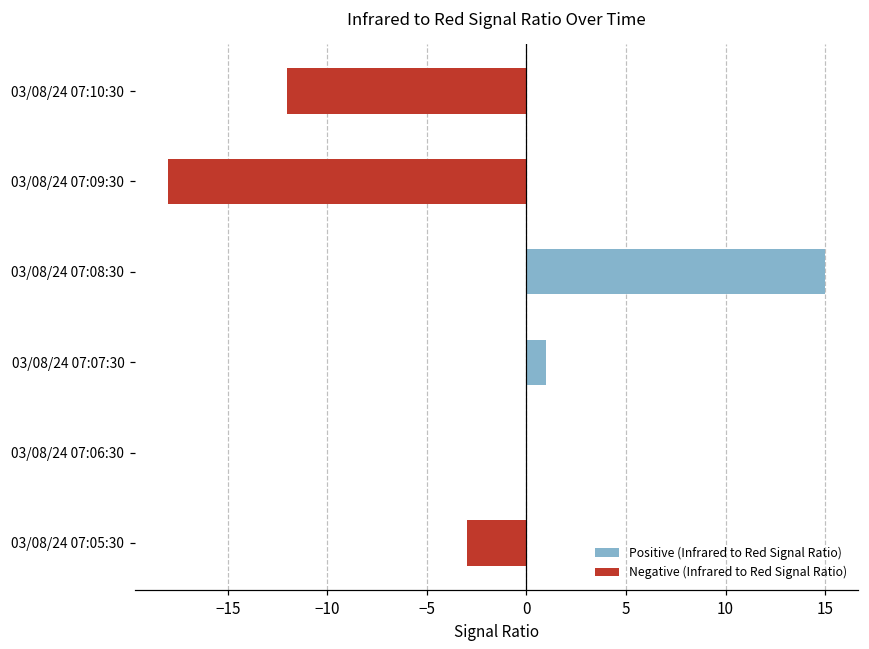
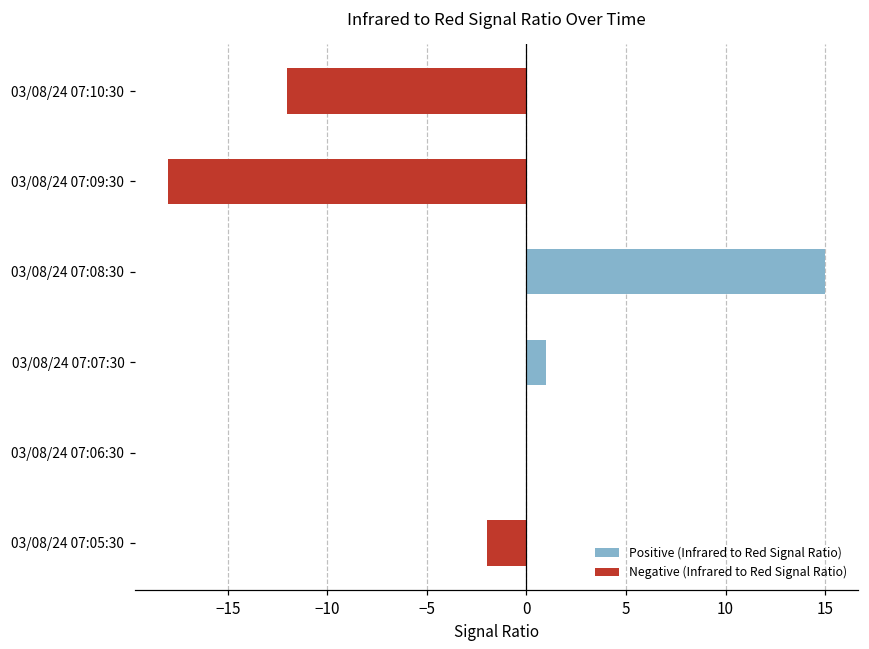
Negative (Infrared to Red Signal Ratio), 03/08/24 07:05:30: -3 -> -2
